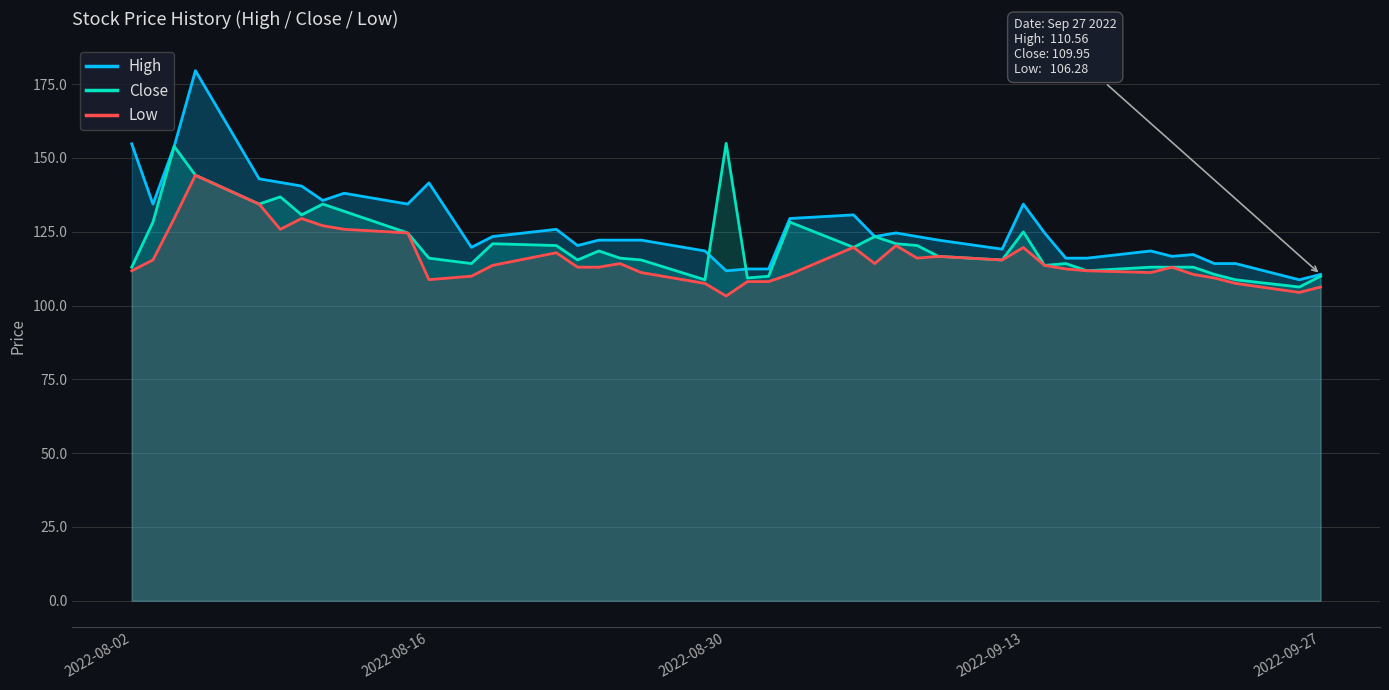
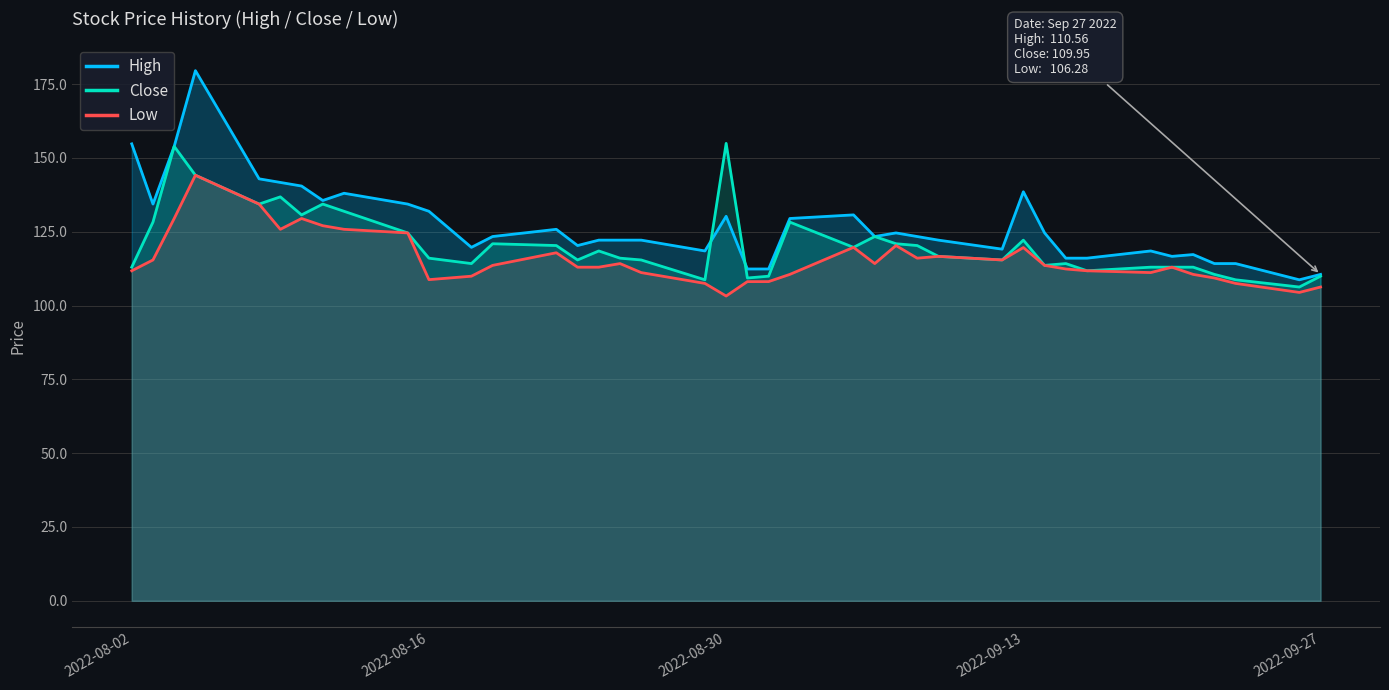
High, 2022-08-16: 142 -> 132
High, 2022-08-30: 112 -> 130
High, 2022-09-13: 134 -> 139
Close, 2022-09-13: 125 -> 122
